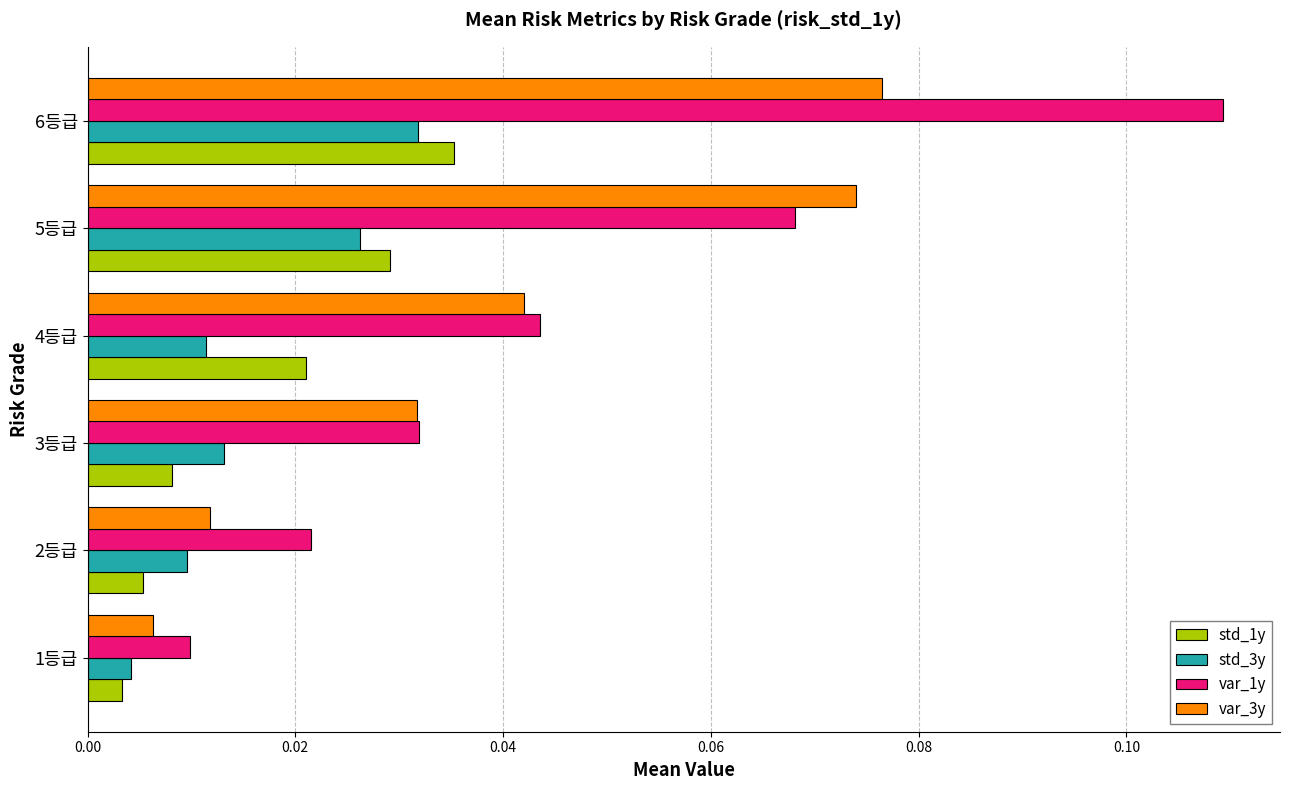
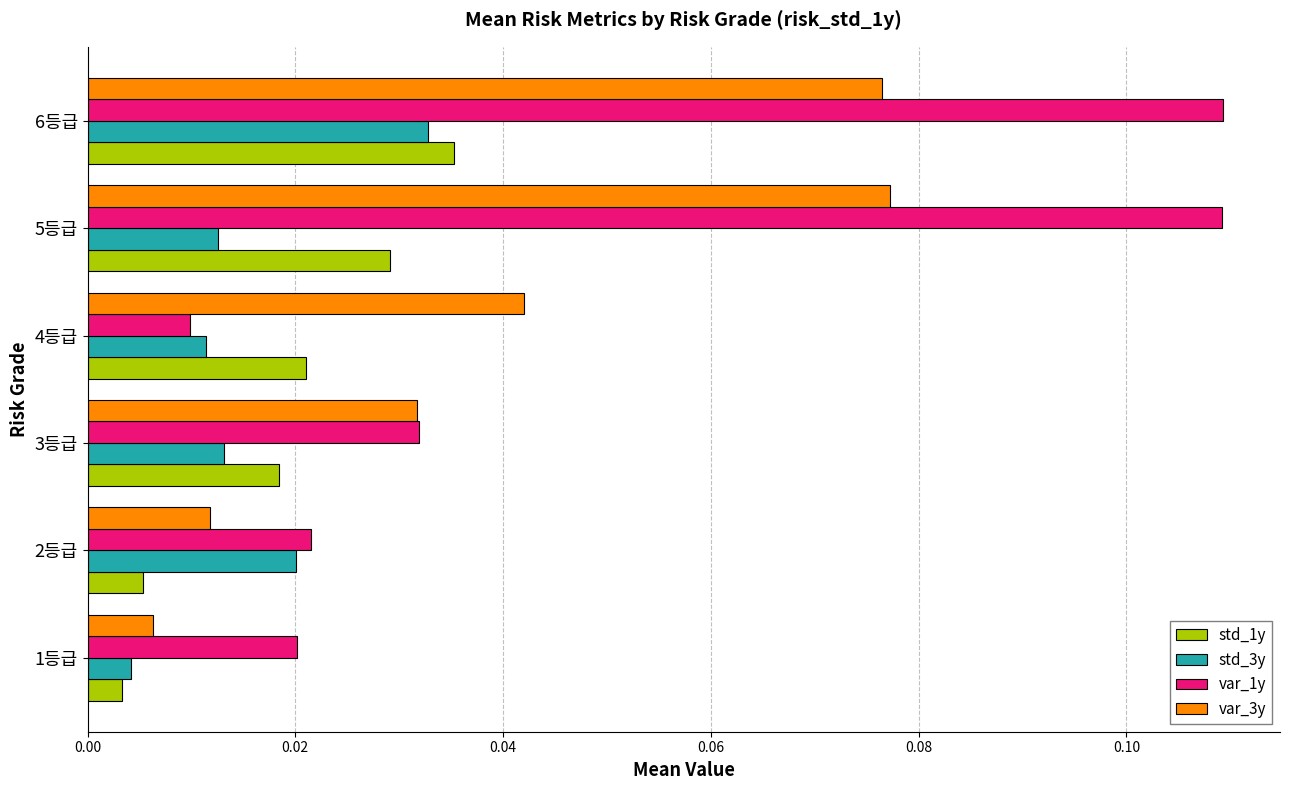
std_3y, 6등급: 0.0318 -> 0.0328
var_3y, 5등급: 0.0739 -> 0.0773
var_1y, 5등급: 0.0681 -> 0.1092
std_3y, 5등급: 0.0262 -> 0.0126
var_1y, 4등급: 0.0436 -> 0.0098
std_1y, 3등급: 0.0081 -> 0.0184
std_3y, 2등급: 0.0095 -> 0.0201
var_1y, 1등급: 0.0098 -> 0.0202
